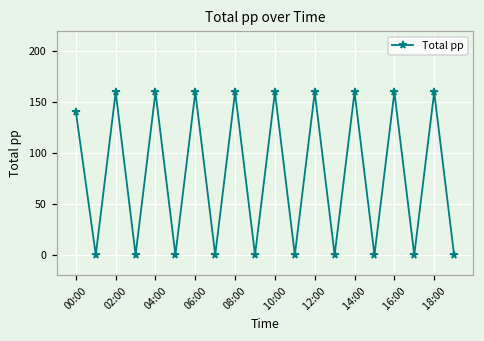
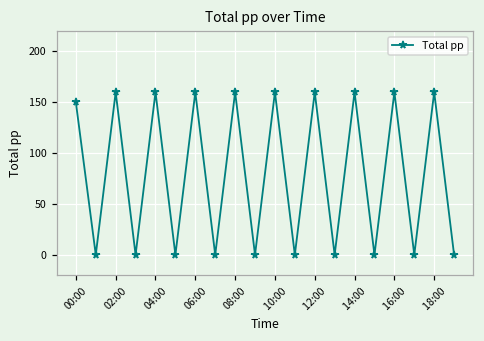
00:00: 140 -> 150
